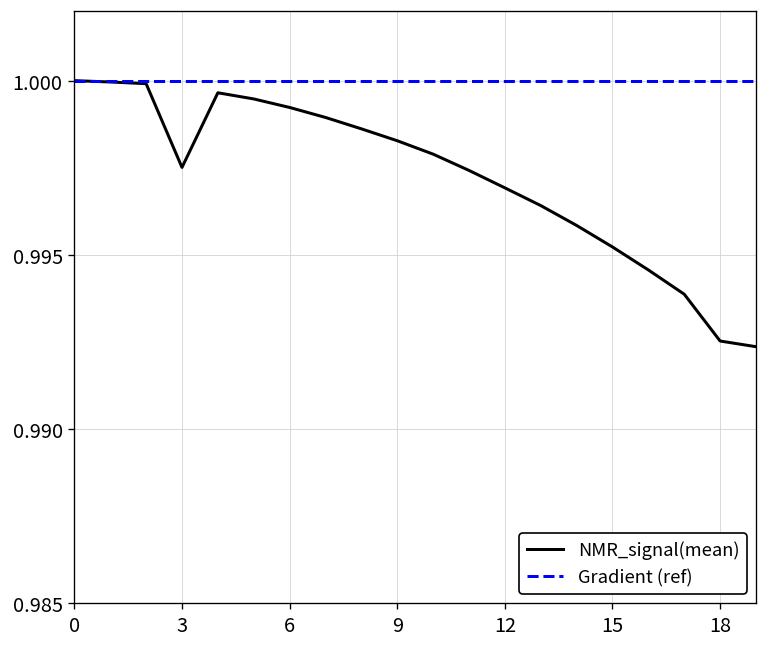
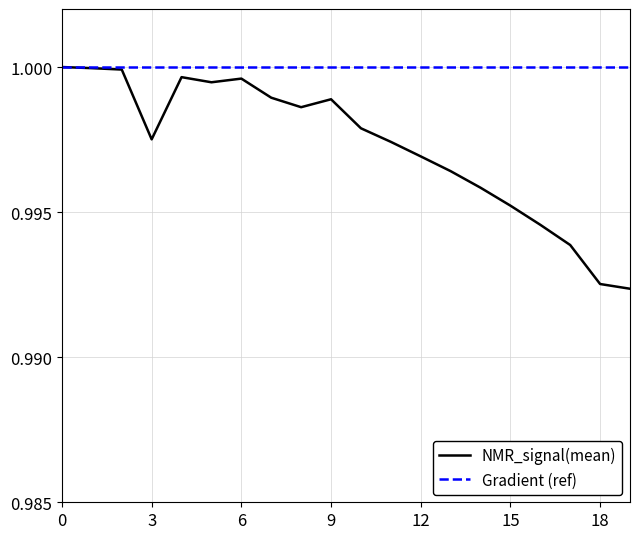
NMR_signal(mean), 6: 0.9992 -> 0.9996
NMR_signal(mean), 9: 0.9983 -> 0.9989
